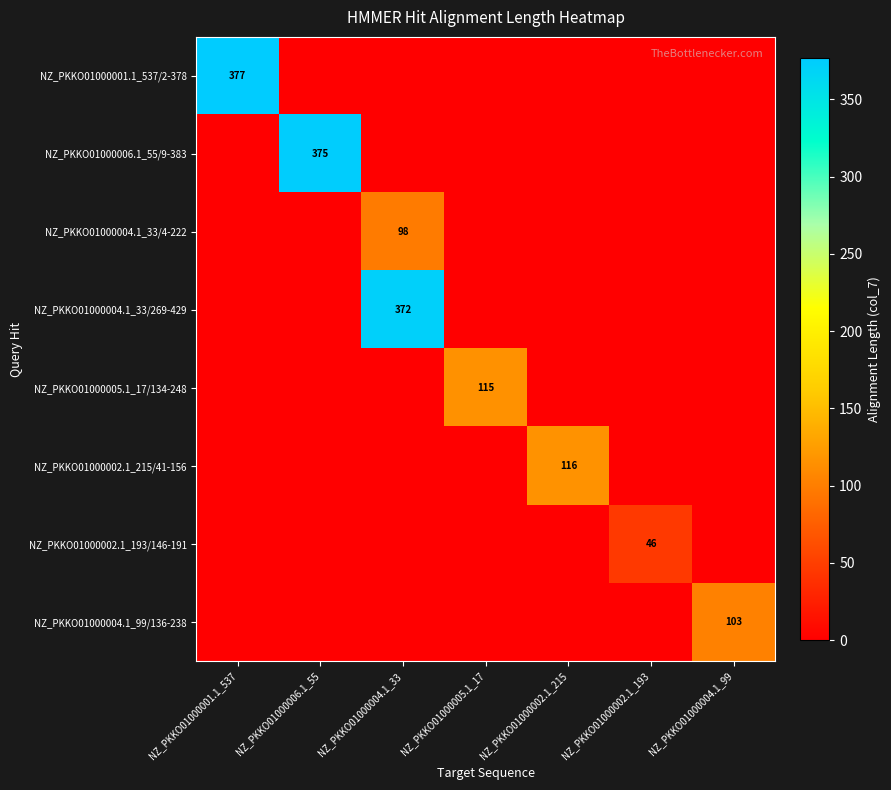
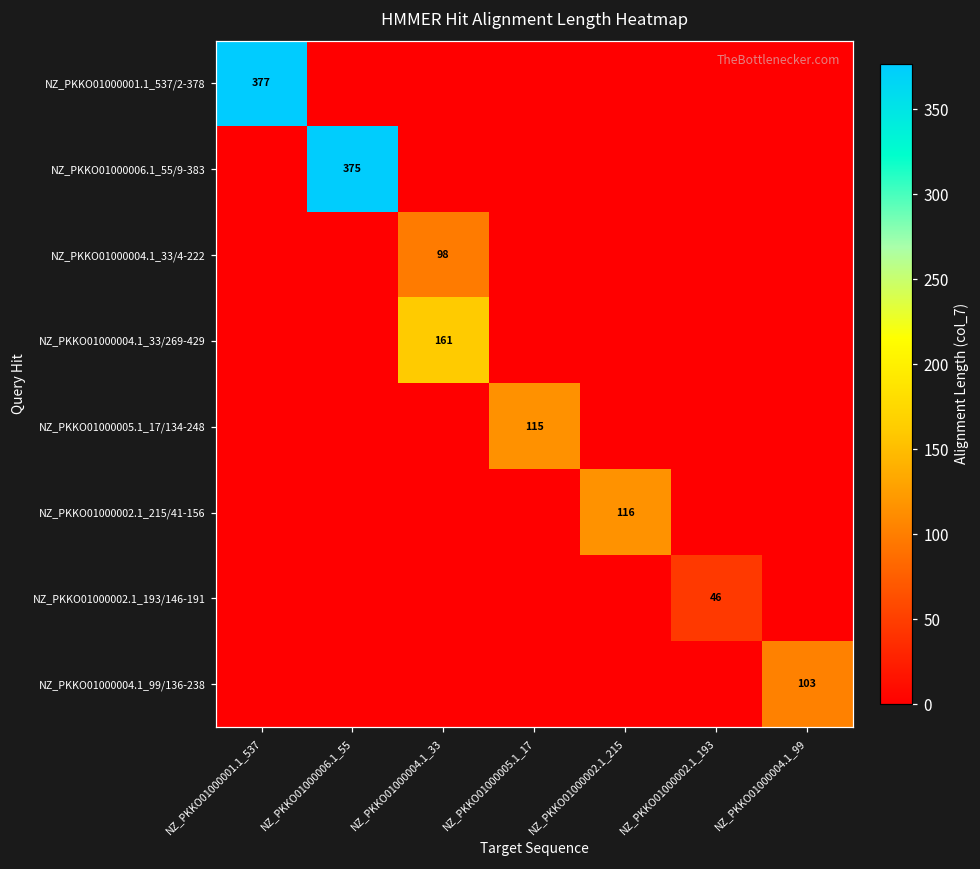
NZ_PKKO01000004.1_33/269-429, NZ_PKKO01000004.1_33: 372 -> 161
